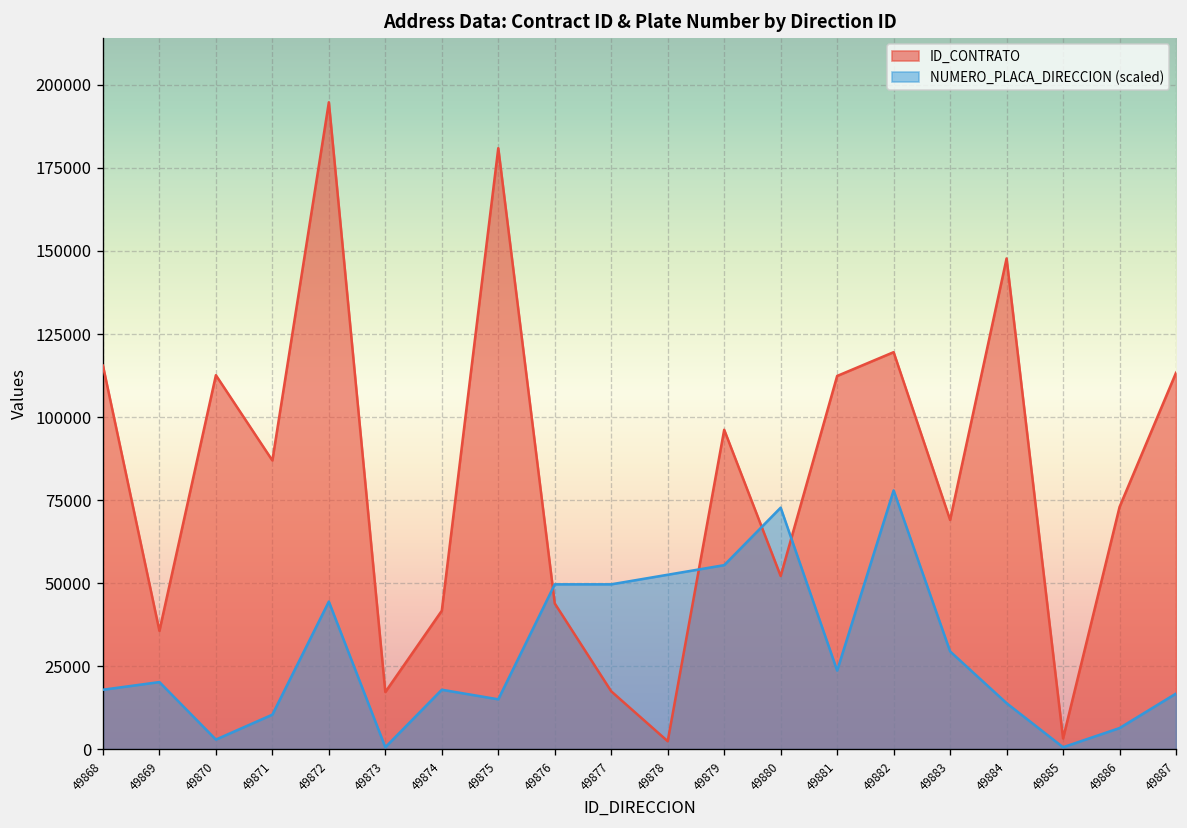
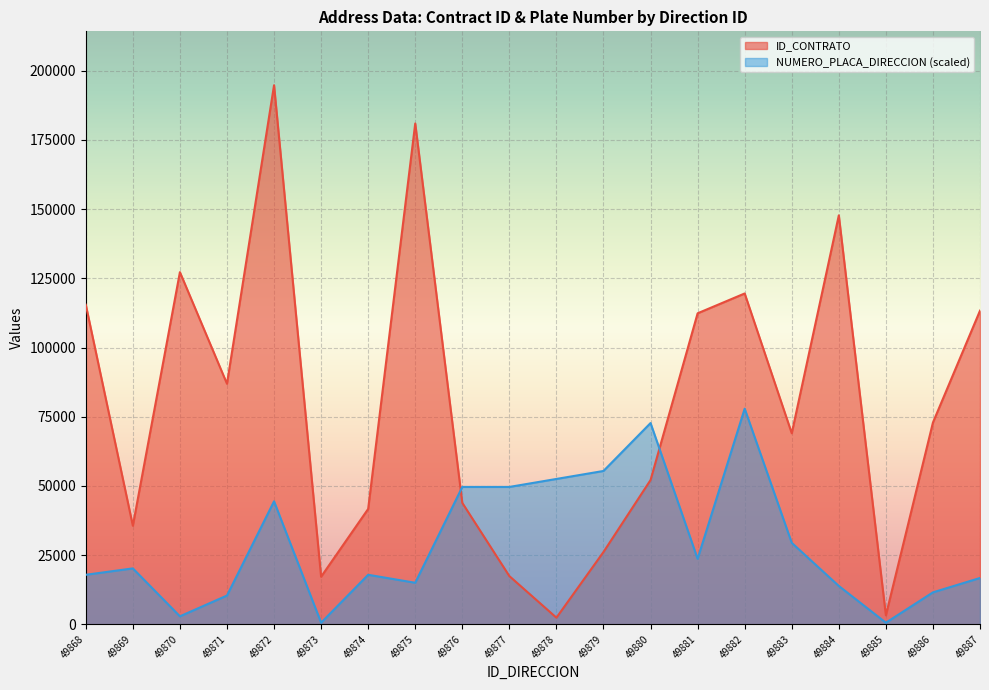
ID_CONTRATO, 49870: 113000 -> 127000
ID_CONTRATO, 49879: 96000 -> 26000
NUMERO_PLACA_DIRECCION (scaled), 49886: 6000 -> 12000
